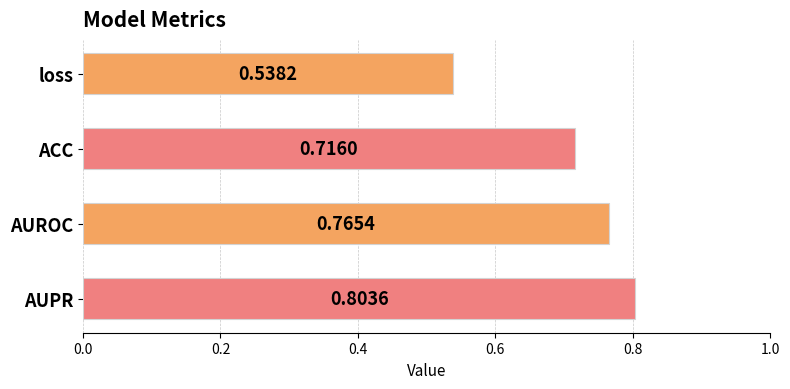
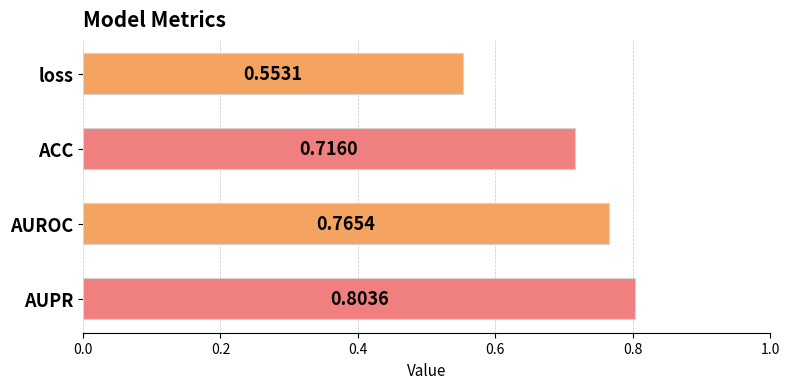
loss: 0.5382 -> 0.5531
